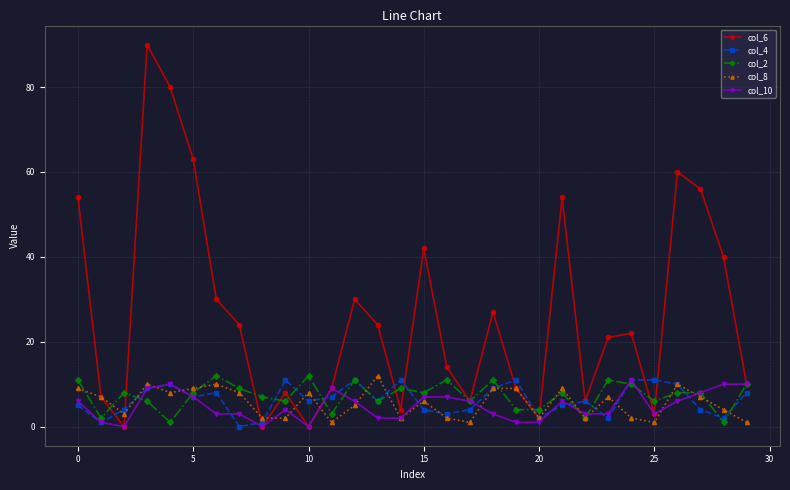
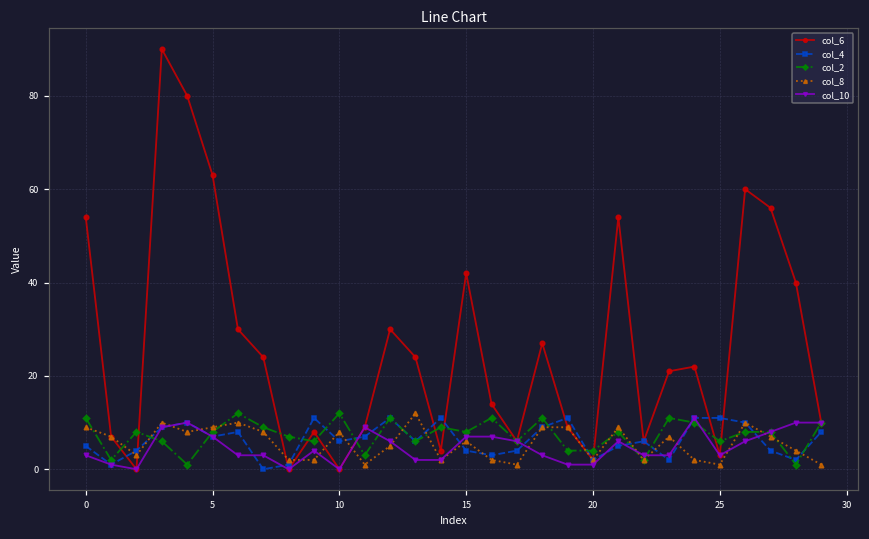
col_10, 0: 6 -> 3
